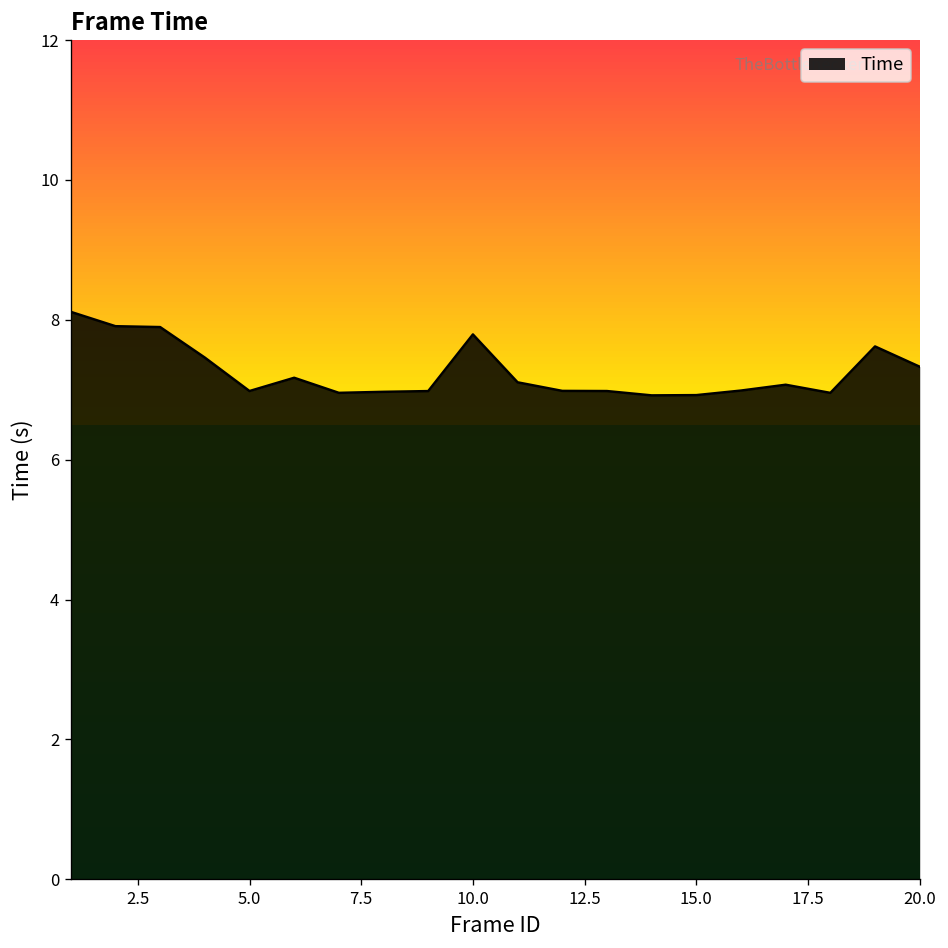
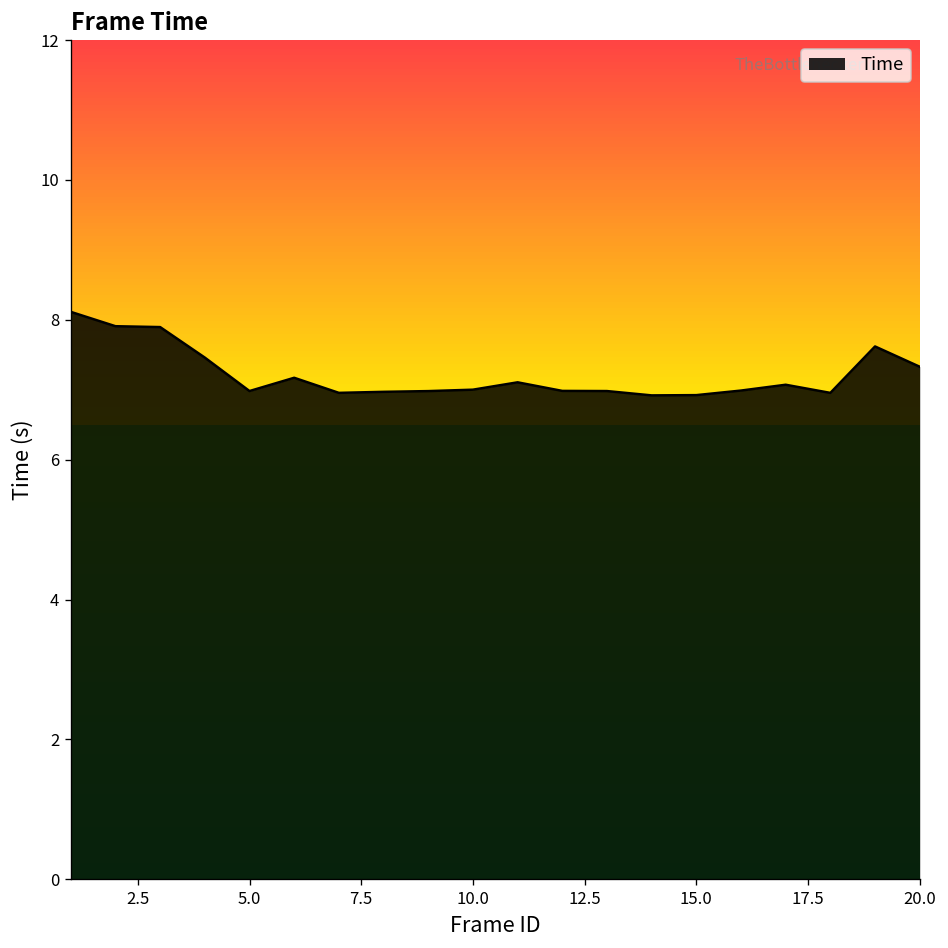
10.0: 7.8 -> 7.0
